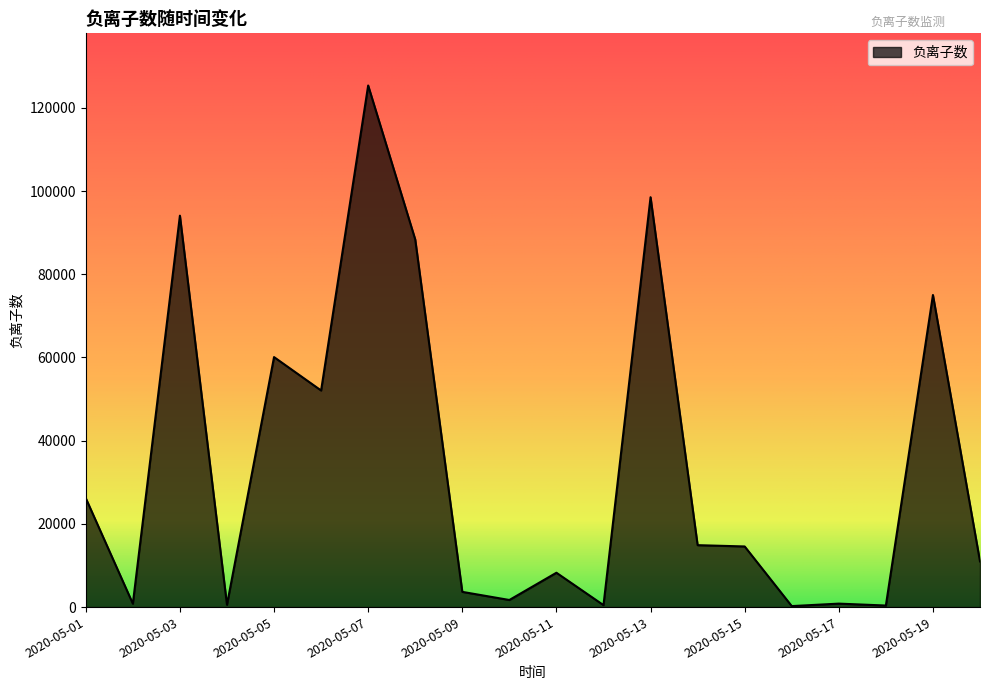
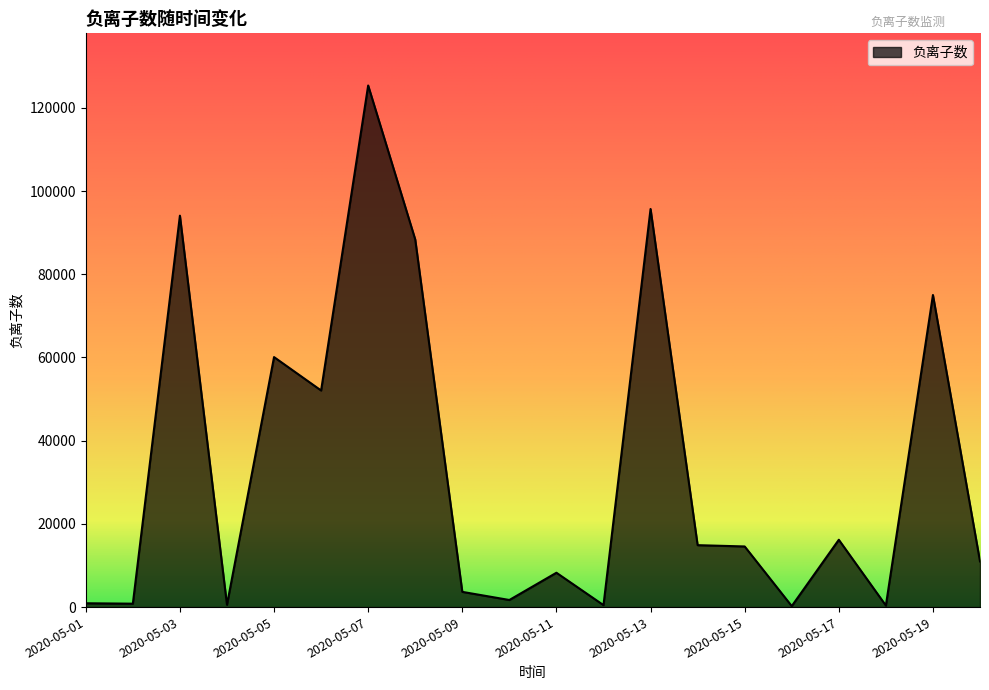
2020-05-01: 26000 -> 1000
2020-05-13: 99000 -> 96000
2020-05-17: 1000 -> 16000
